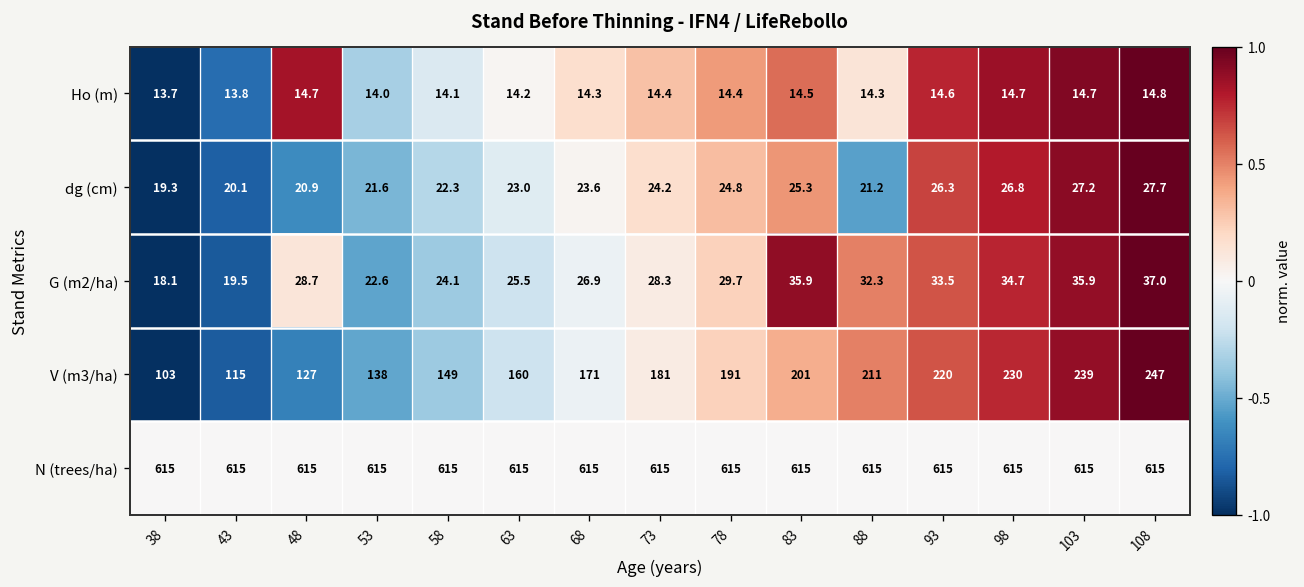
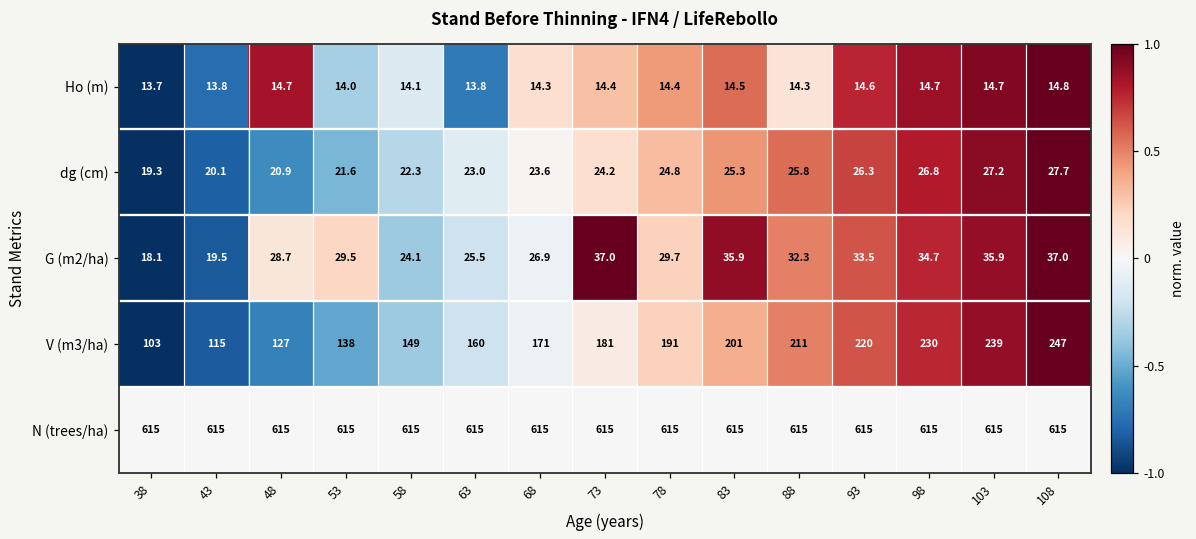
Ho (m), 63: 14.2 -> 13.8
dg (cm), 88: 21.2 -> 25.8
G (m2/ha), 53: 22.6 -> 29.5
G (m2/ha), 73: 28.3 -> 37.0
